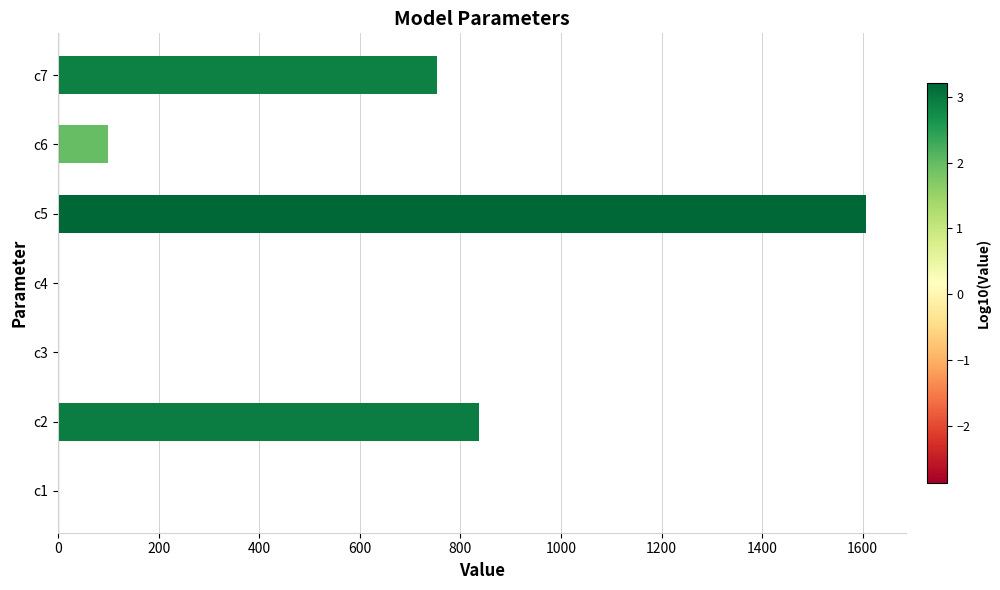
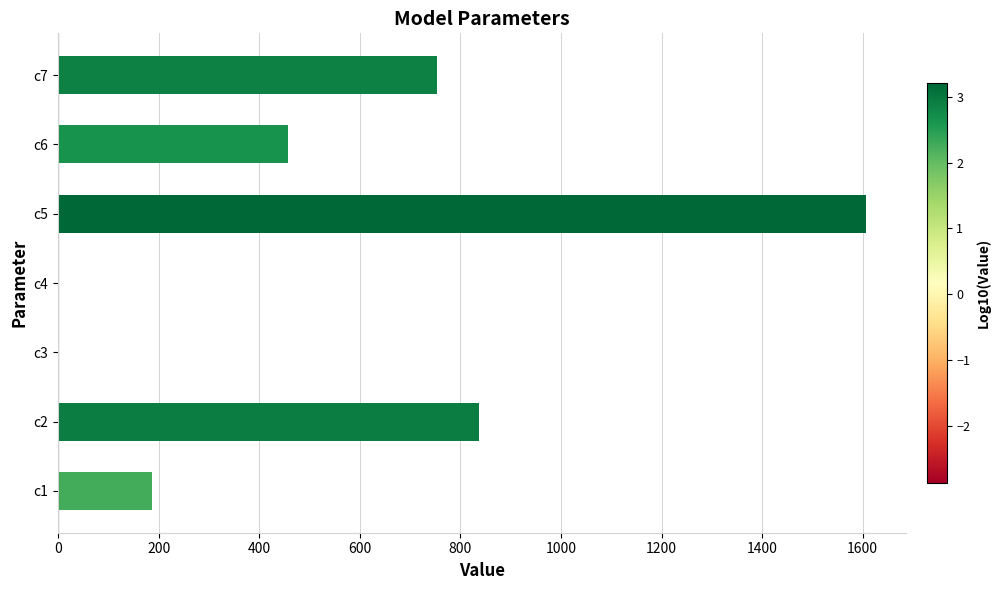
c6: 100 -> 460
c1: 0 -> 190
